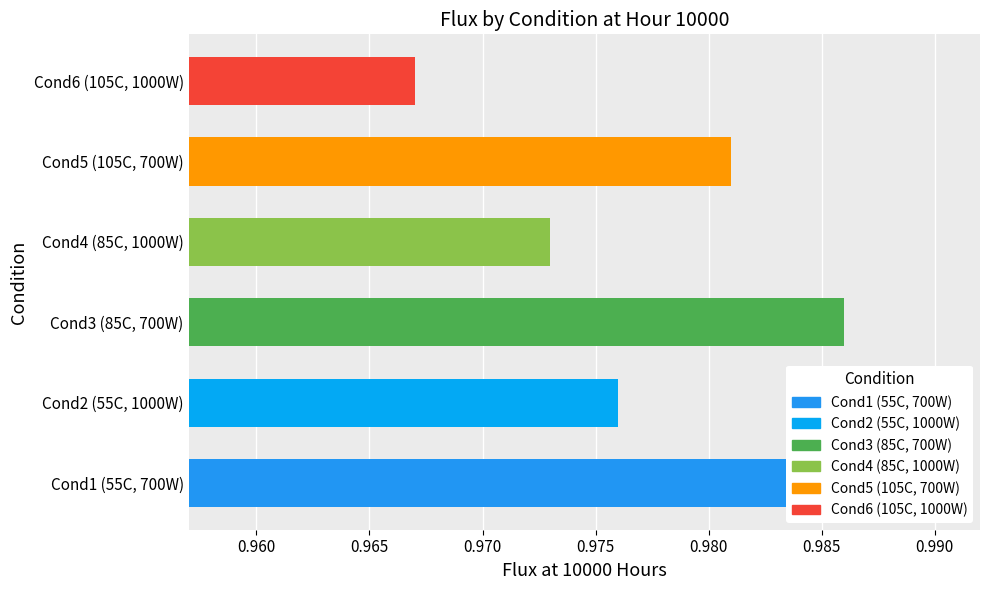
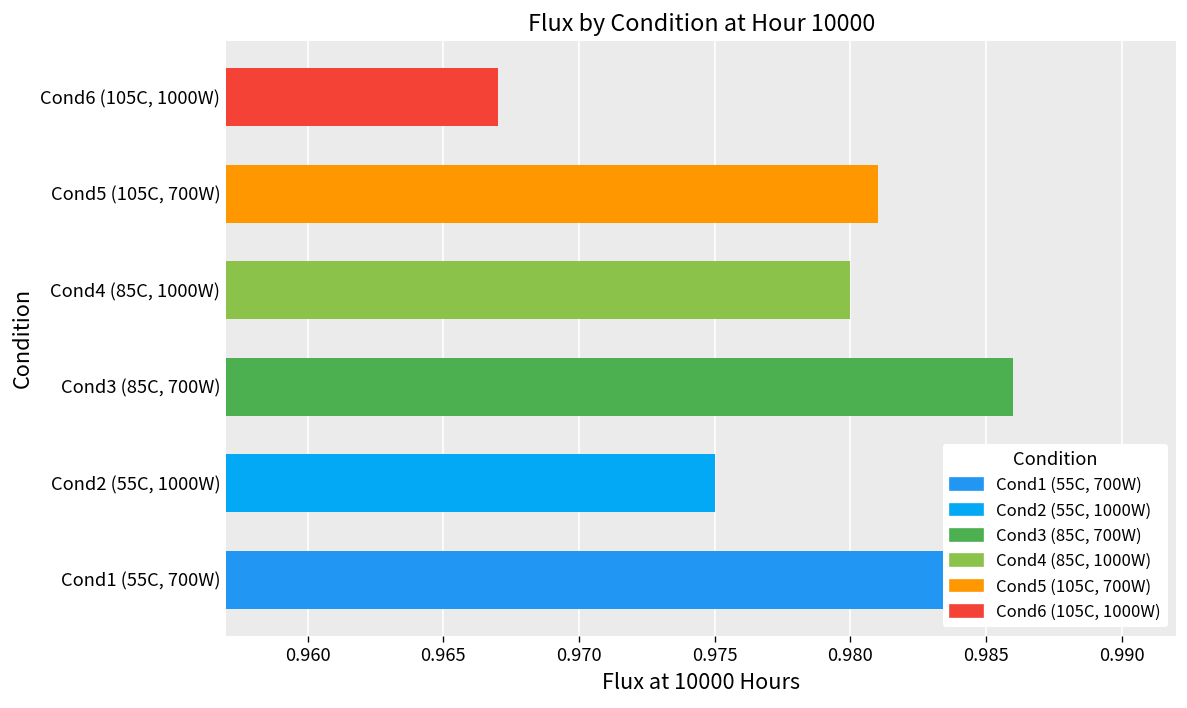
Cond4 (85C, 1000W): 0.973 -> 0.980
Cond2 (55C, 1000W): 0.976 -> 0.975
